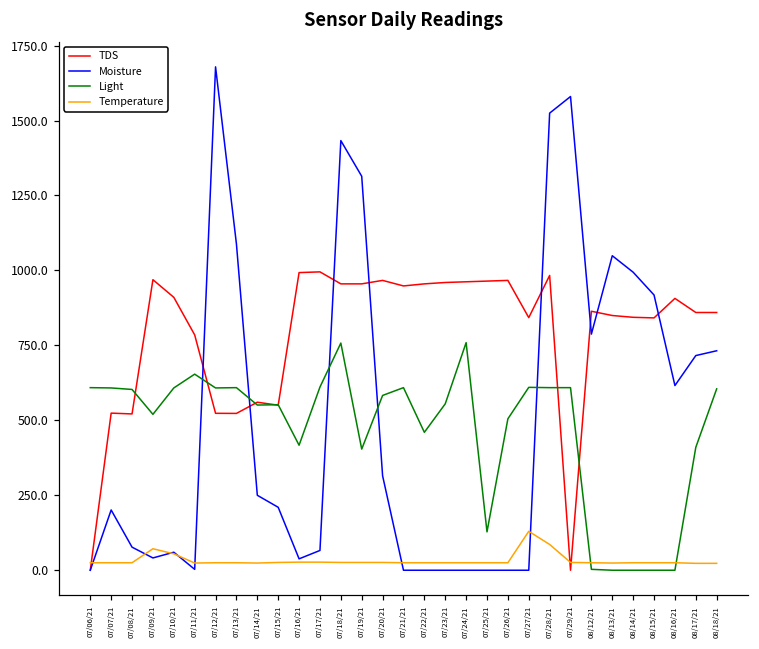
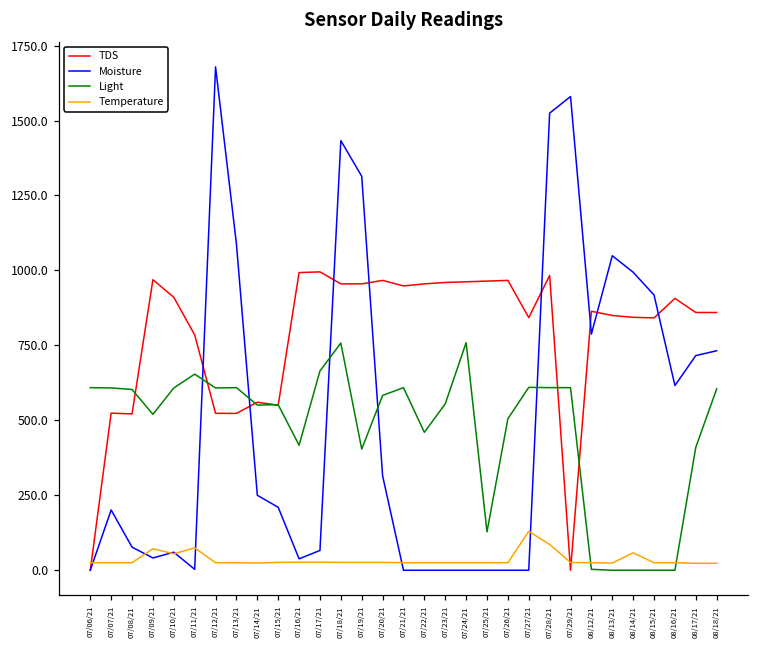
Temperature, 07/11/21: 20 -> 70
Light, 07/17/21: 610 -> 660
Temperature, 08/14/21: 30 -> 60
